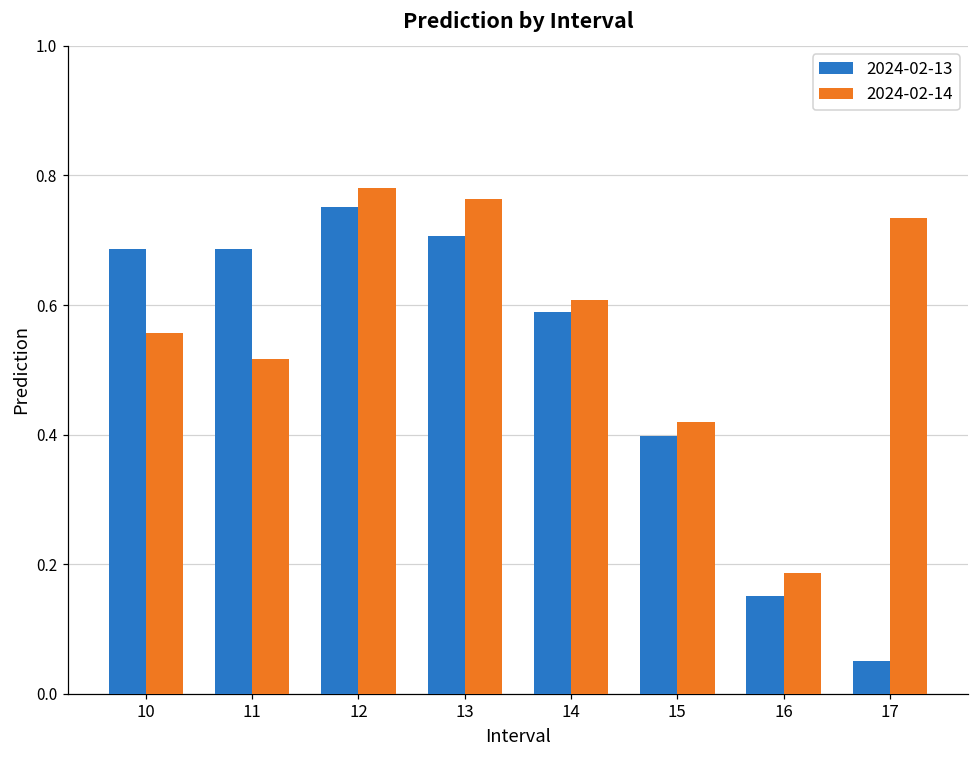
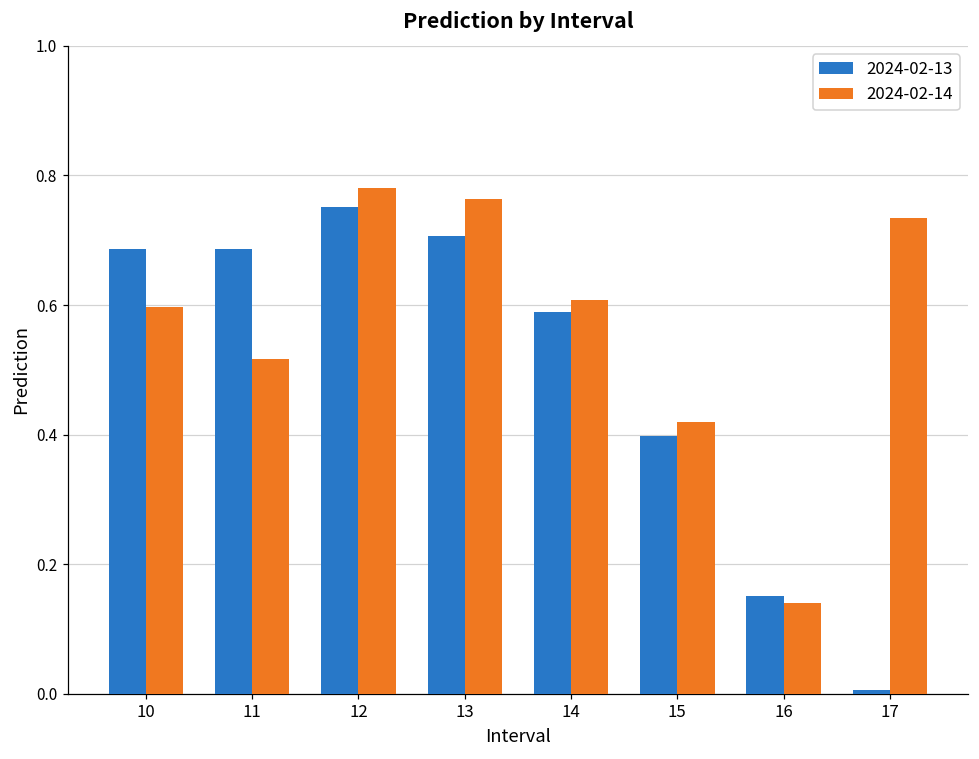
2024-02-14, 10: 0.56 -> 0.60
2024-02-14, 16: 0.19 -> 0.14
2024-02-13, 17: 0.05 -> 0.01
